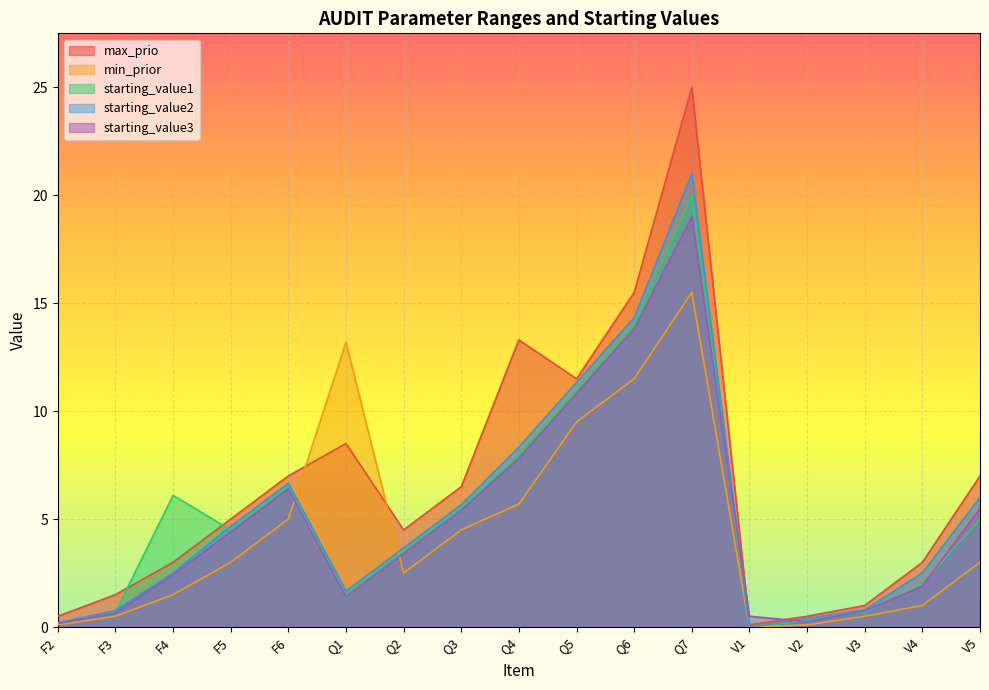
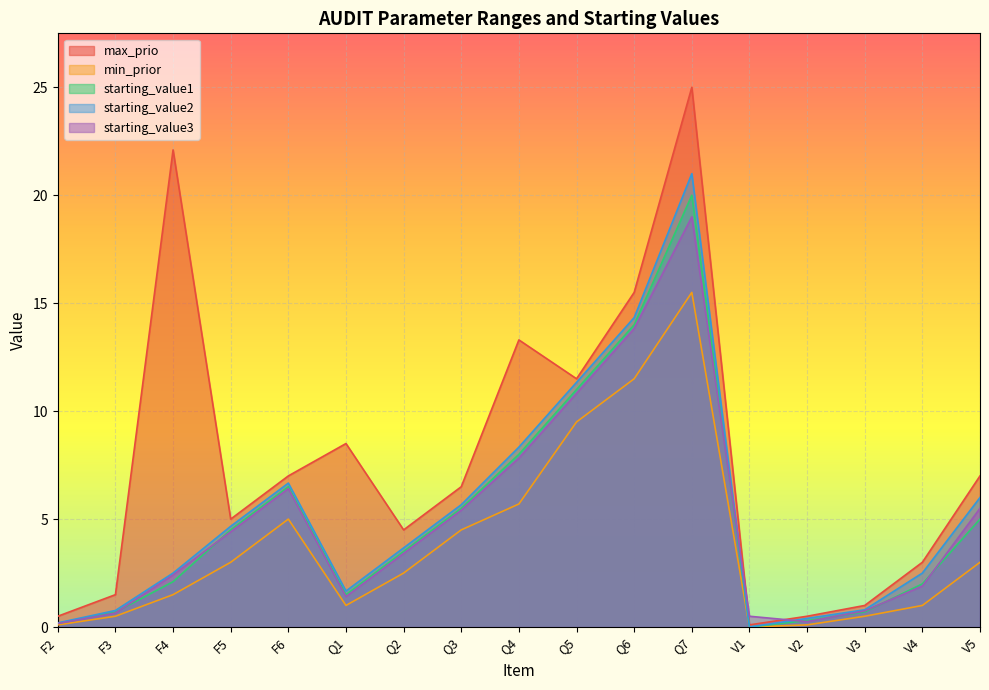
max_prio, F4: 3.0 -> 22.1
starting_value1, F4: 6.1 -> 2.1
min_prior, Q1: 13.2 -> 1.0
